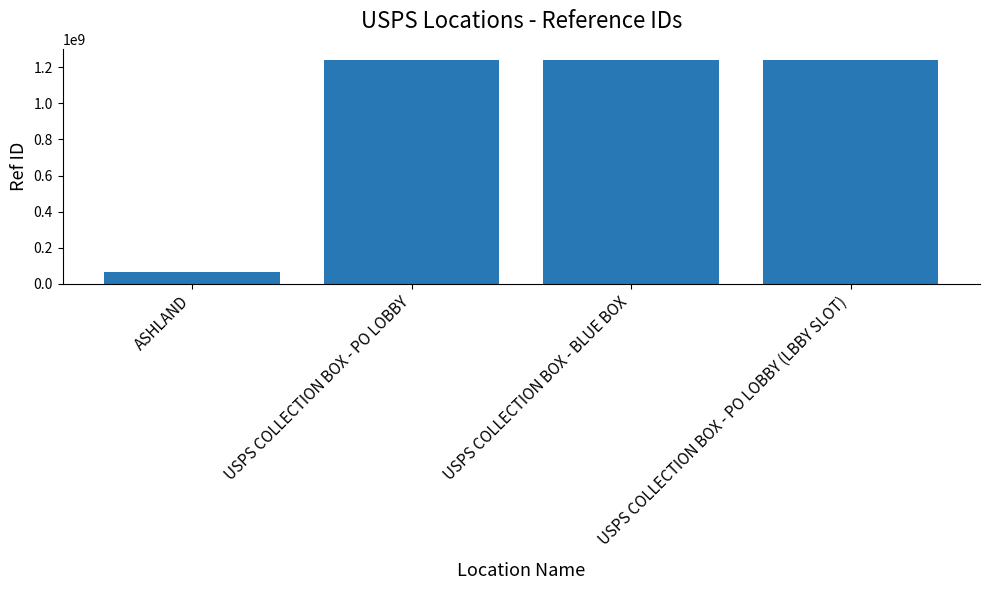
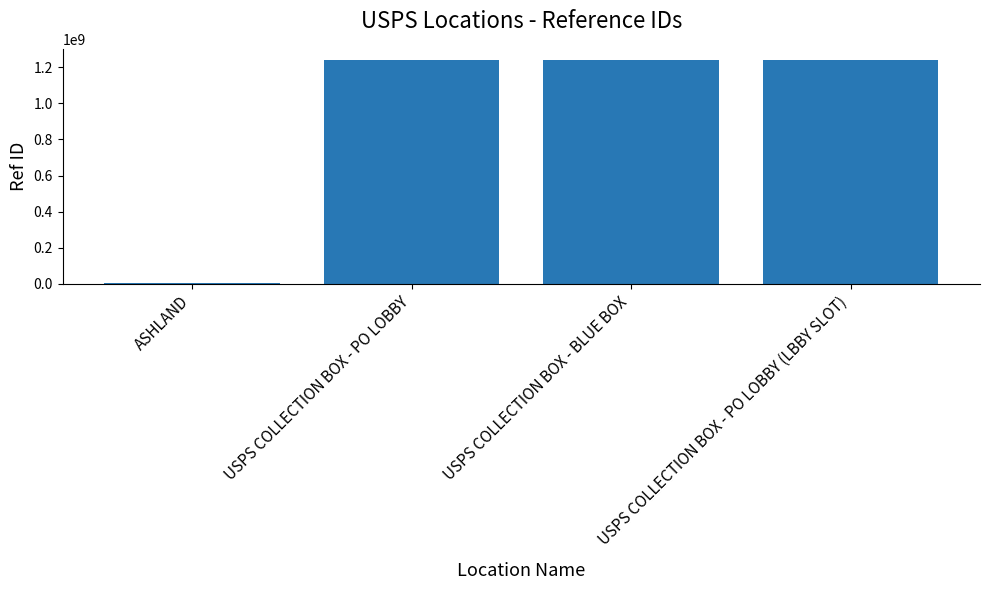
ASHLAND: 60000000 -> 0
